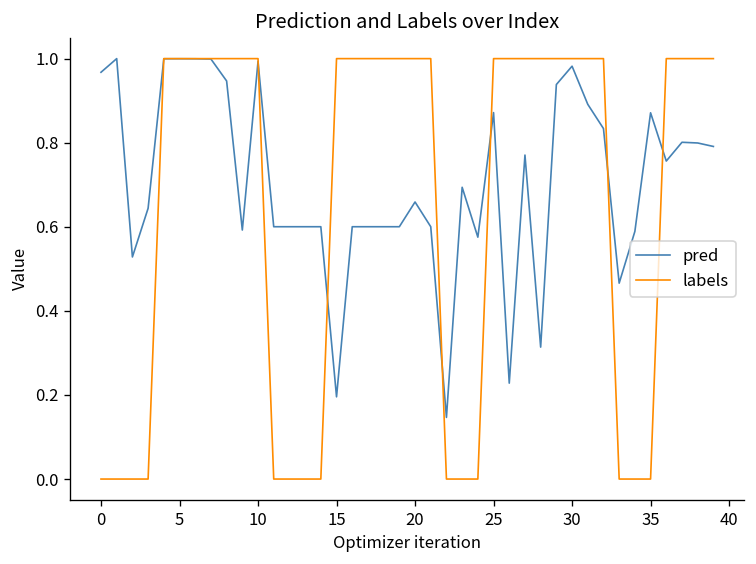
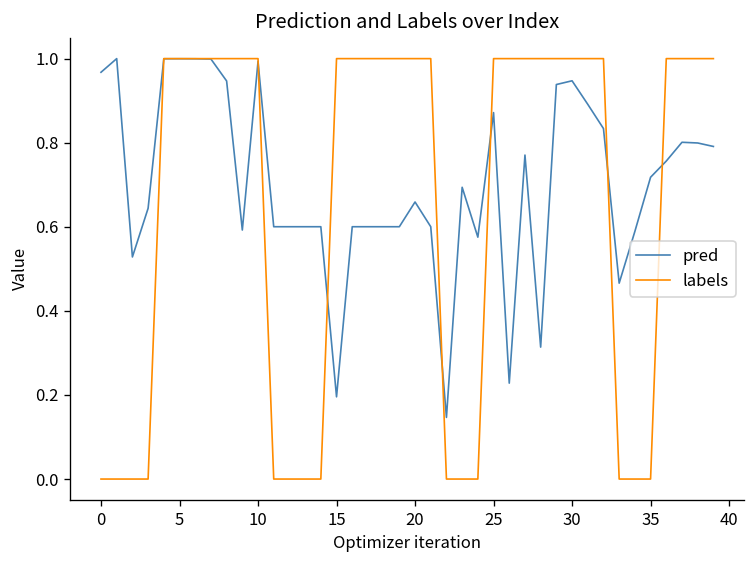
pred, 30: 0.98 -> 0.95
pred, 35: 0.87 -> 0.72
